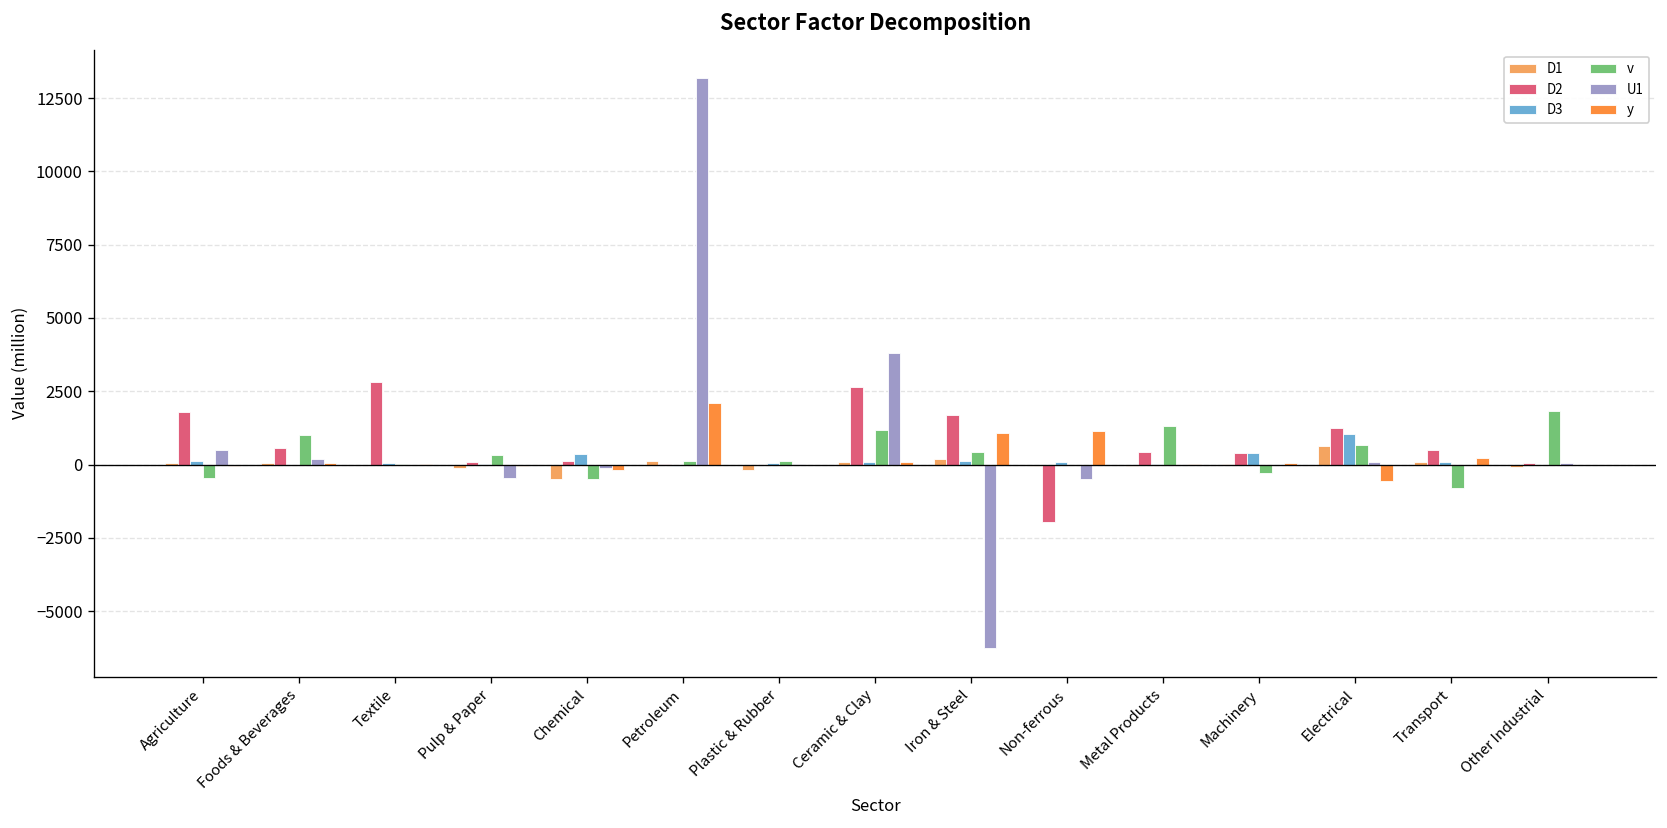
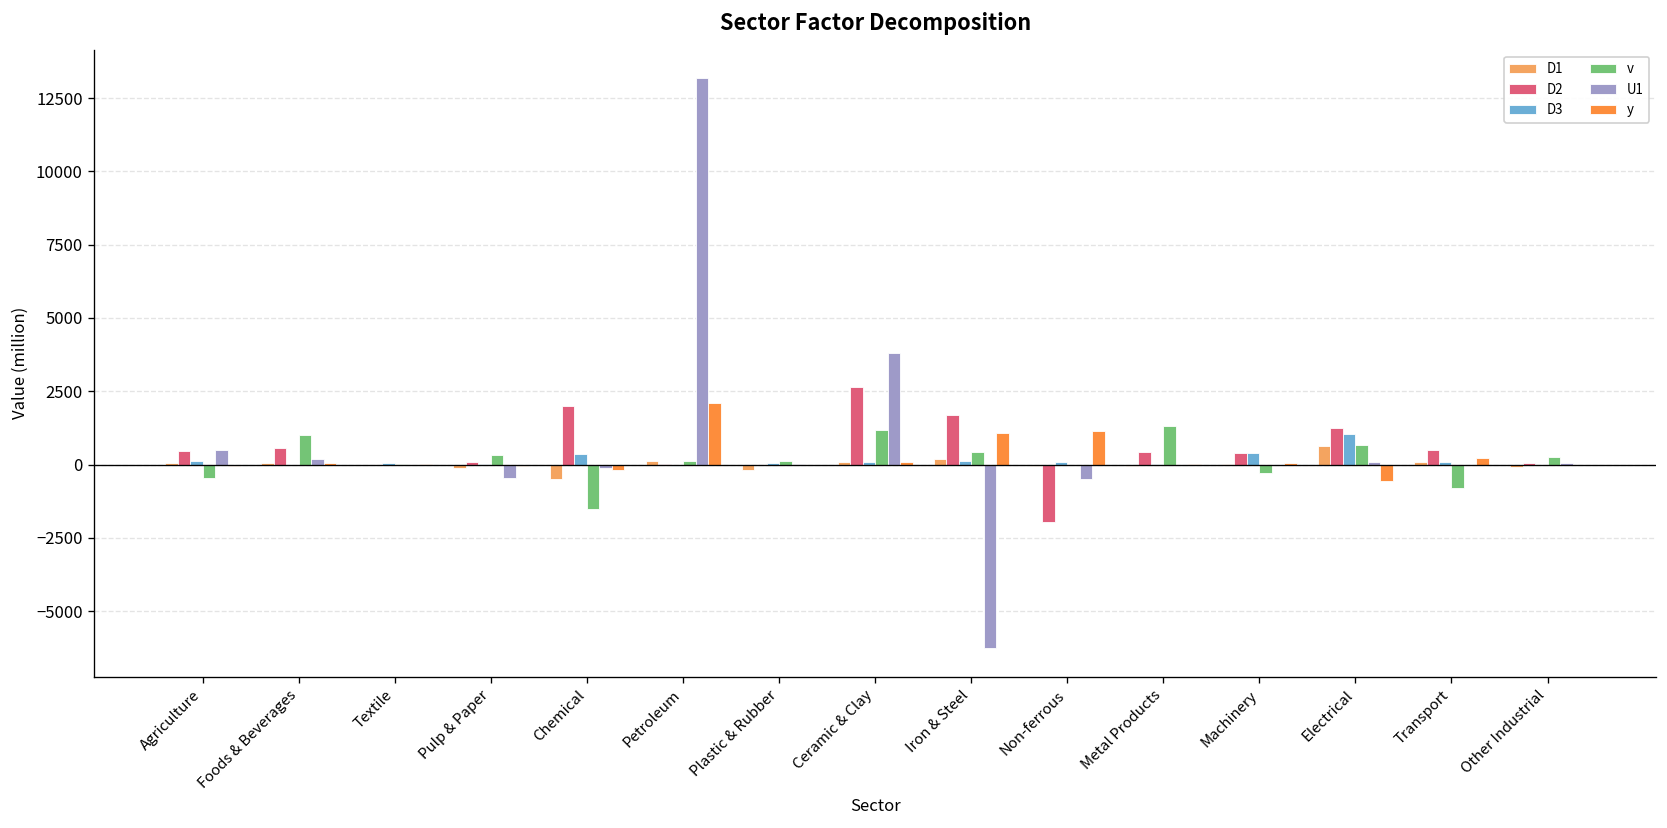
D2, Agriculture: 1800 -> 500
D2, Textile: 2800 -> 0
D2, Chemical: 100 -> 2000
v, Chemical: -500 -> -1500
v, Other Industrial: 1800 -> 300
